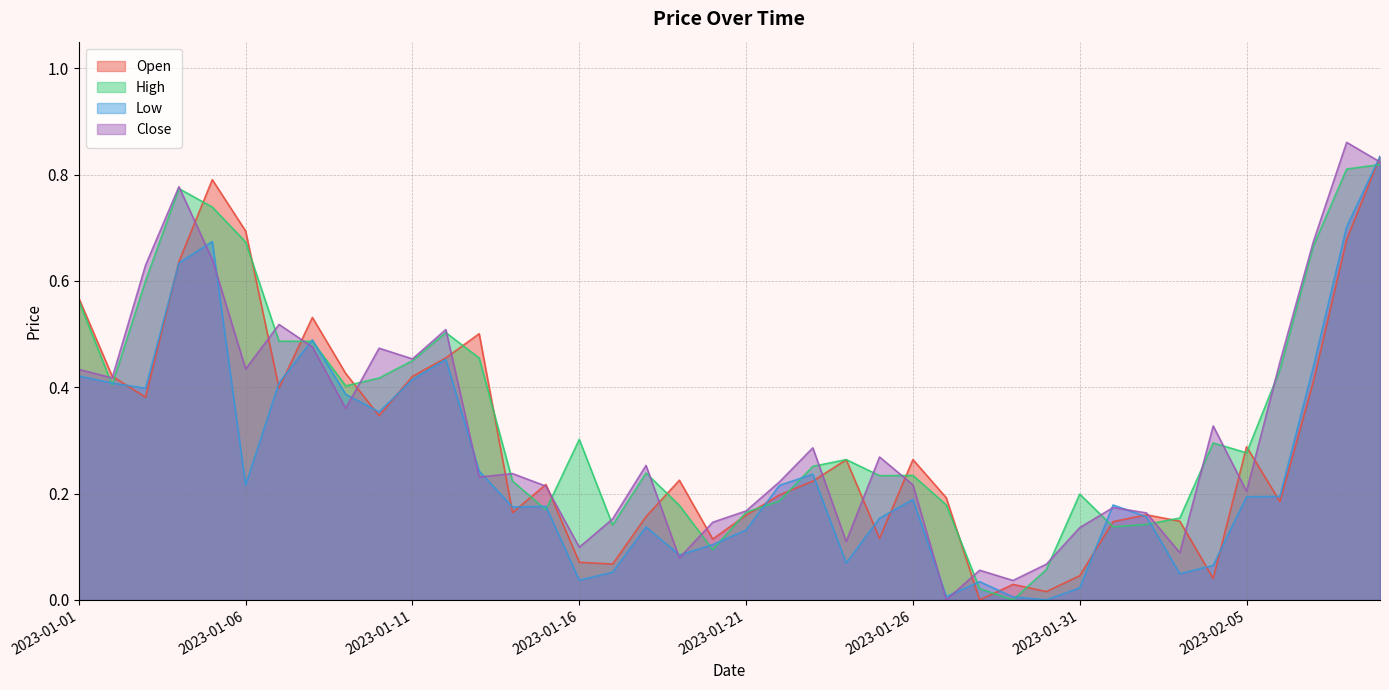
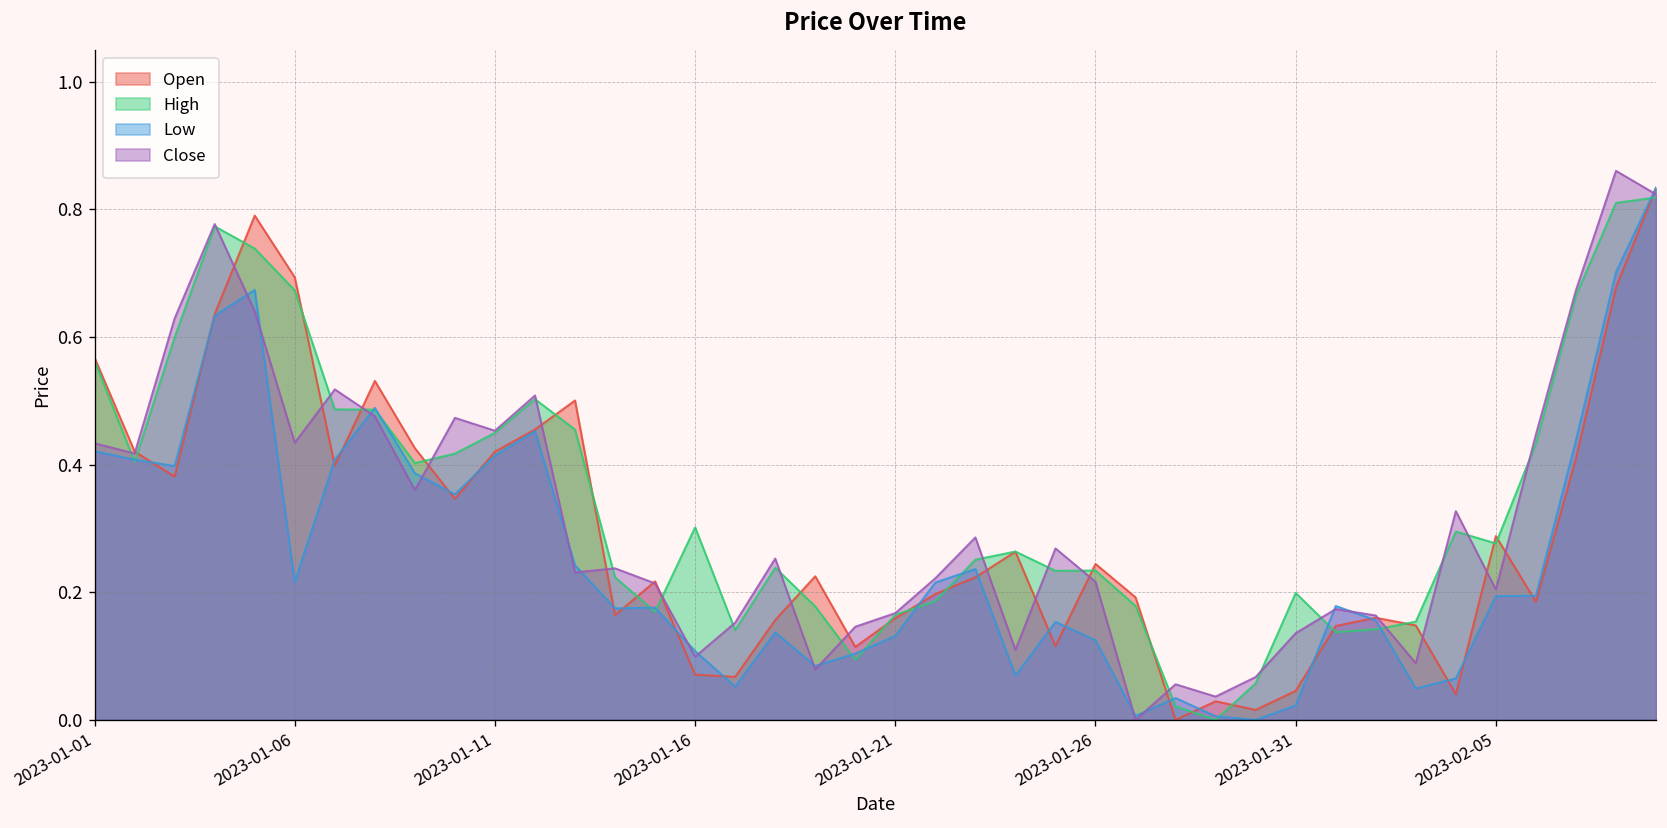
Low, 2023-01-16: 0.04 -> 0.11
Open, 2023-01-26: 0.26 -> 0.24
Low, 2023-01-26: 0.19 -> 0.12
